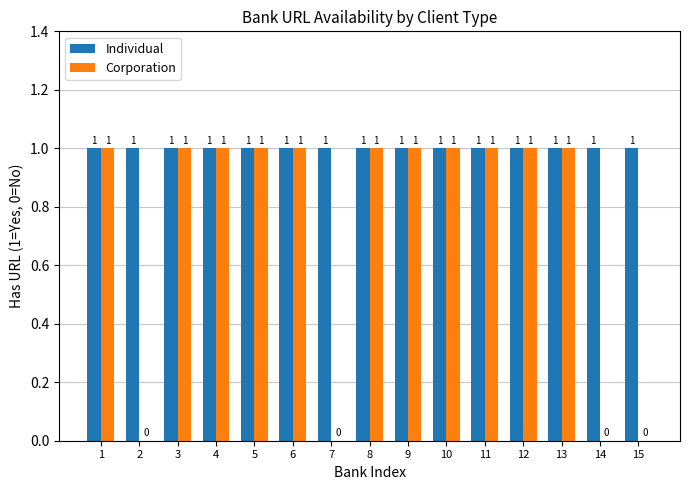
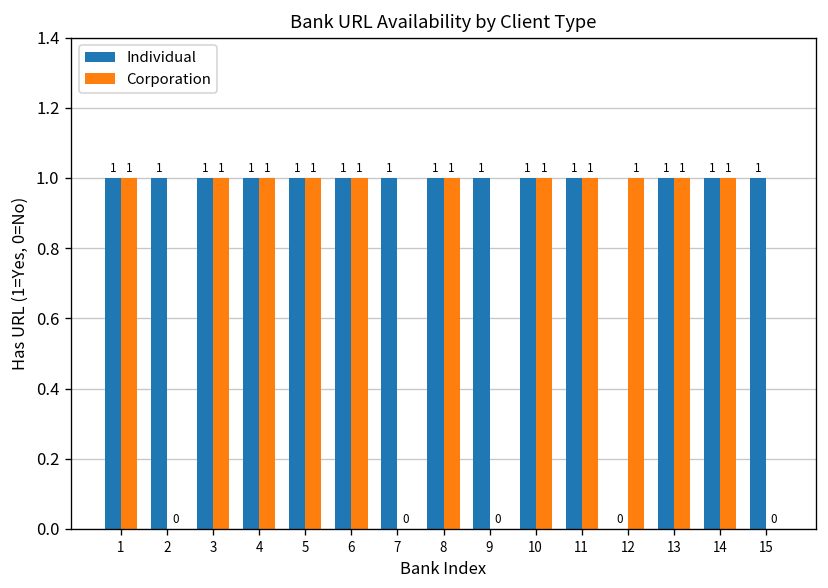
Corporation, 9: 1 -> 0
Individual, 12: 1 -> 0
Corporation, 14: 0 -> 1
